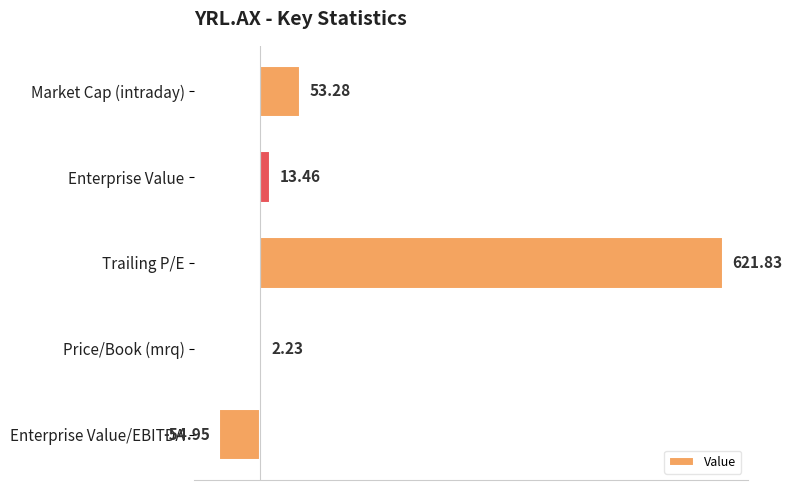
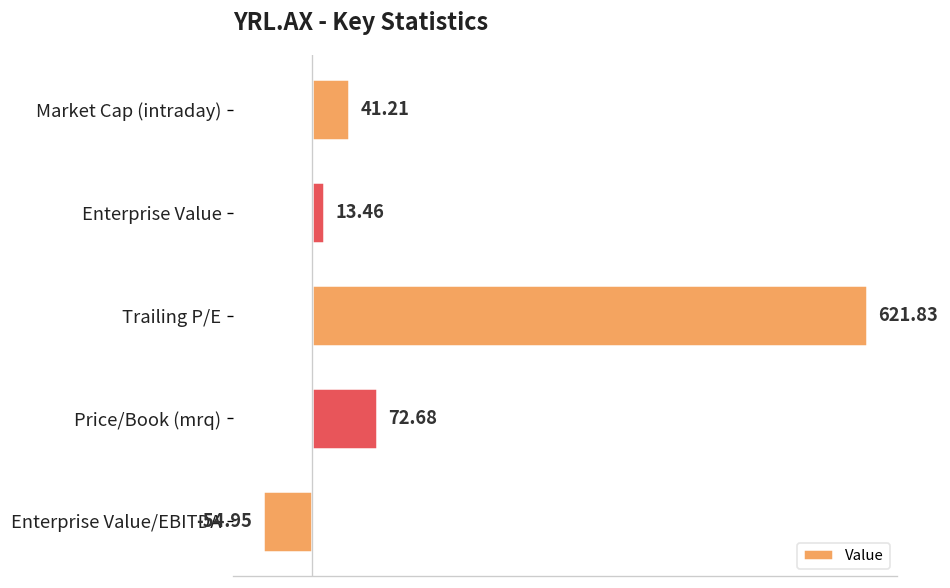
Market Cap (intraday): 53.28 -> 41.21
Price/Book (mrq): 2.23 -> 72.68
